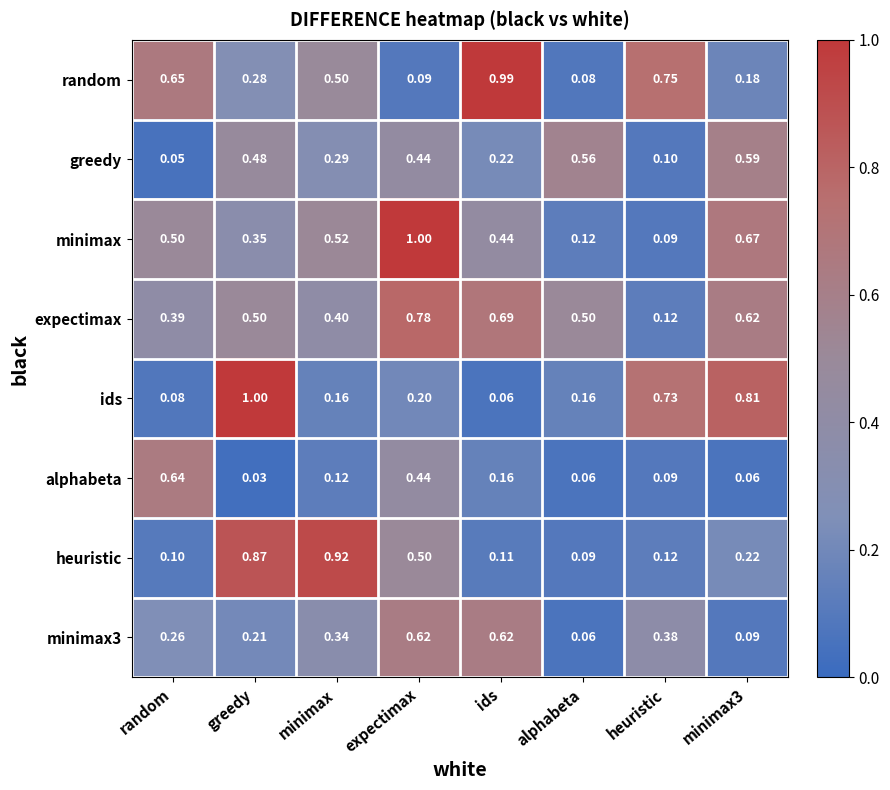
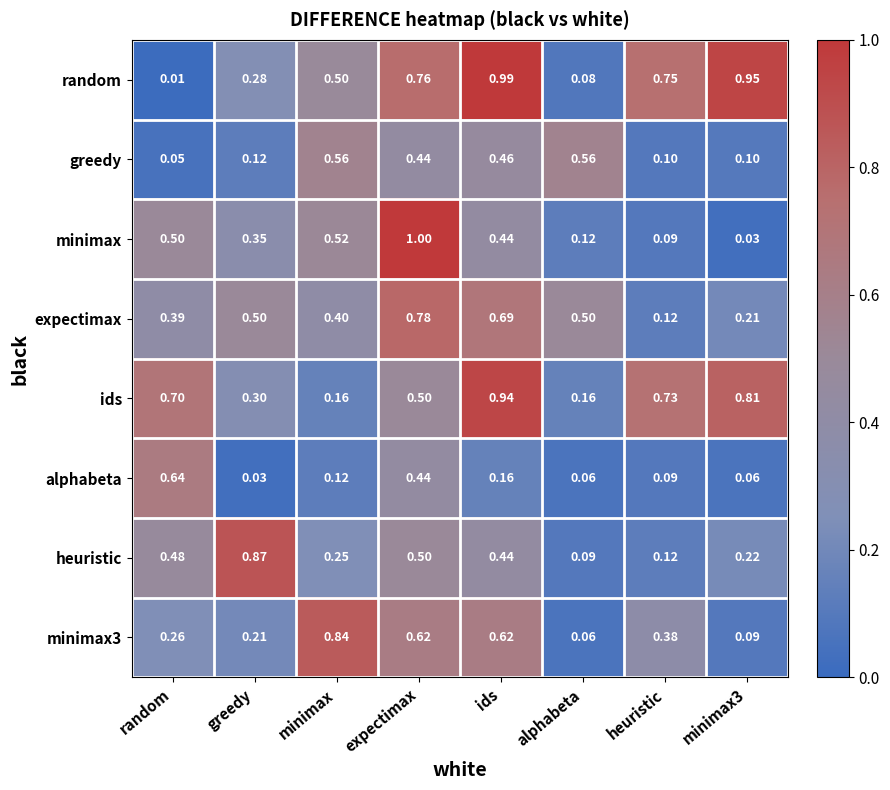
random, random: 0.65 -> 0.01
random, expectimax: 0.09 -> 0.76
random, minimax3: 0.18 -> 0.95
greedy, greedy: 0.48 -> 0.12
greedy, minimax: 0.29 -> 0.56
greedy, ids: 0.22 -> 0.46
greedy, minimax3: 0.59 -> 0.10
minimax, minimax3: 0.67 -> 0.03
expectimax, minimax3: 0.62 -> 0.21
ids, random: 0.08 -> 0.70
ids, greedy: 1.00 -> 0.30
ids, expectimax: 0.20 -> 0.50
ids, ids: 0.06 -> 0.94
heuristic, random: 0.10 -> 0.48
heuristic, minimax: 0.92 -> 0.25
heuristic, ids: 0.11 -> 0.44
minimax3, minimax: 0.34 -> 0.84
